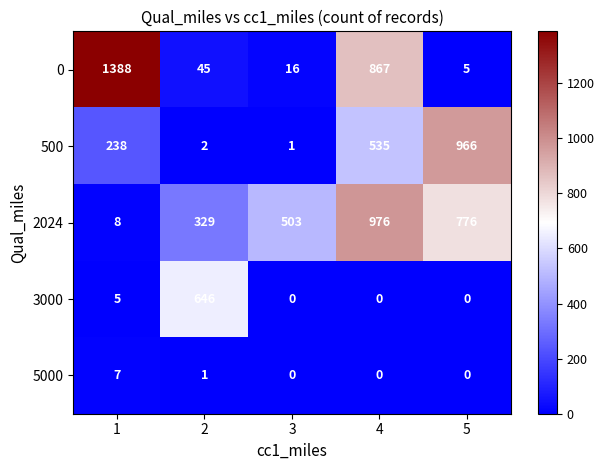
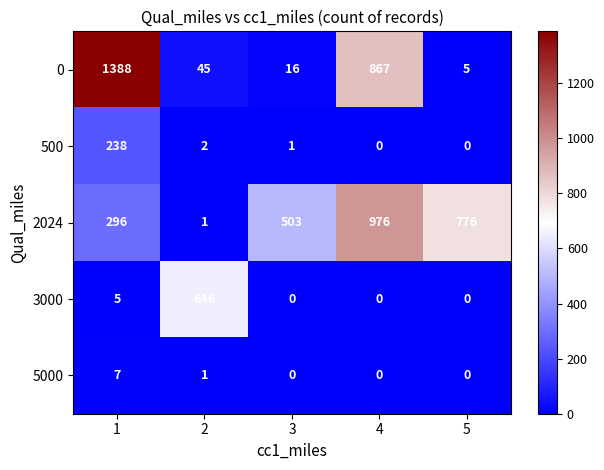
500, 4: 535 -> 0
500, 5: 966 -> 0
2024, 1: 8 -> 296
2024, 2: 329 -> 1
